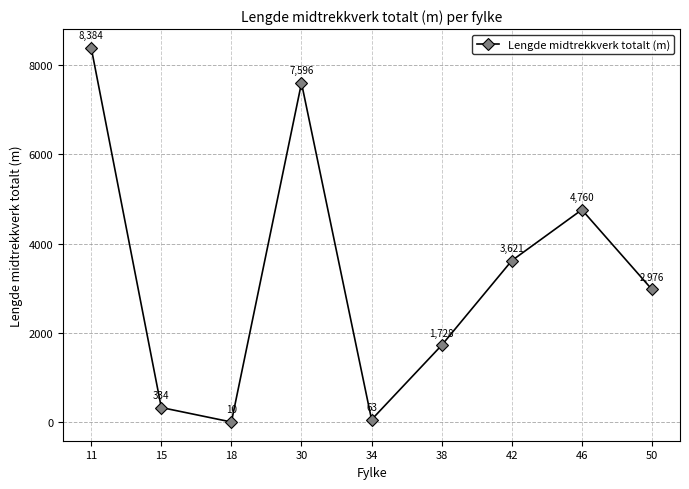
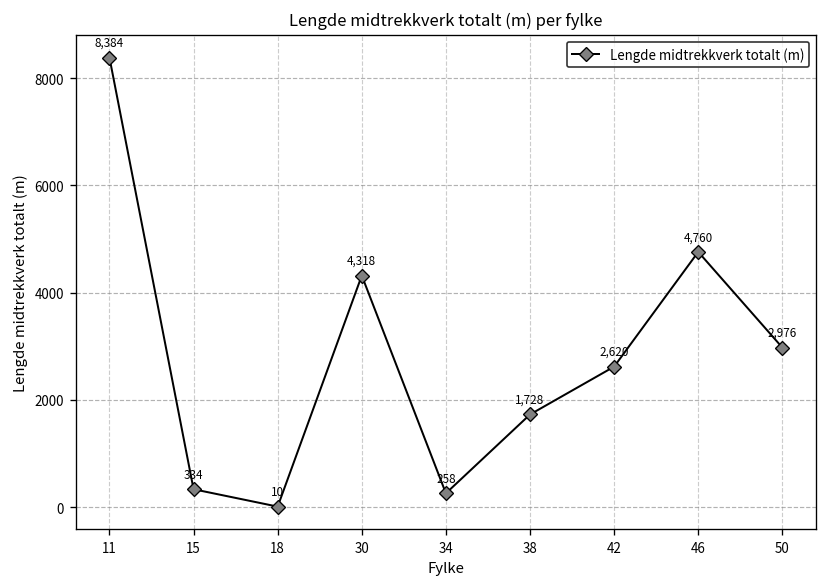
30: 7,596 -> 4,318
34: 63 -> 258
42: 3,621 -> 2,620
